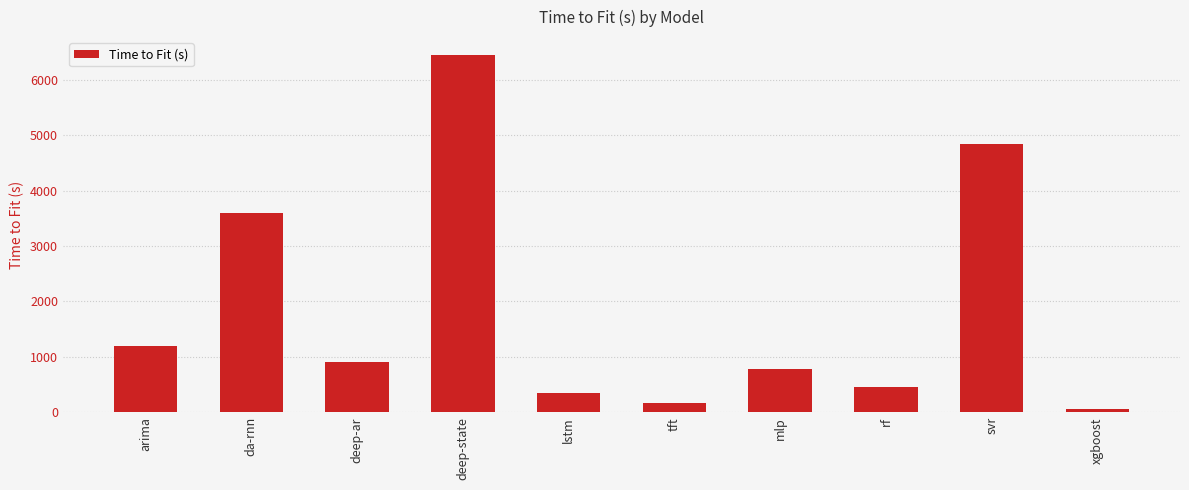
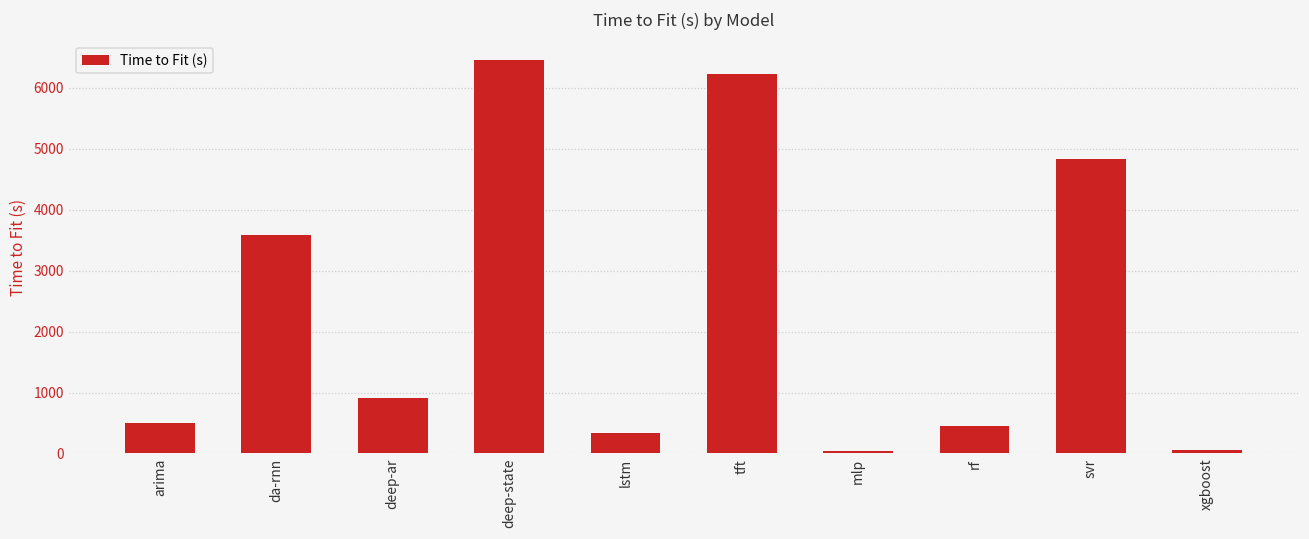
arima: 1200 -> 500
tft: 200 -> 6200
mlp: 800 -> 0
